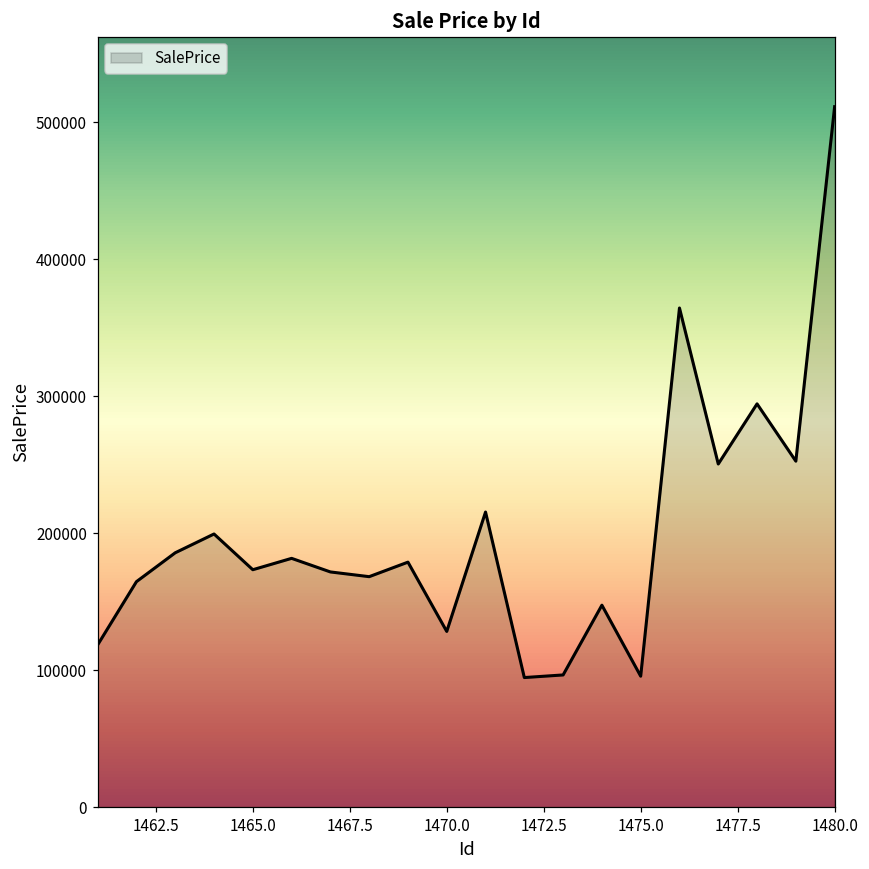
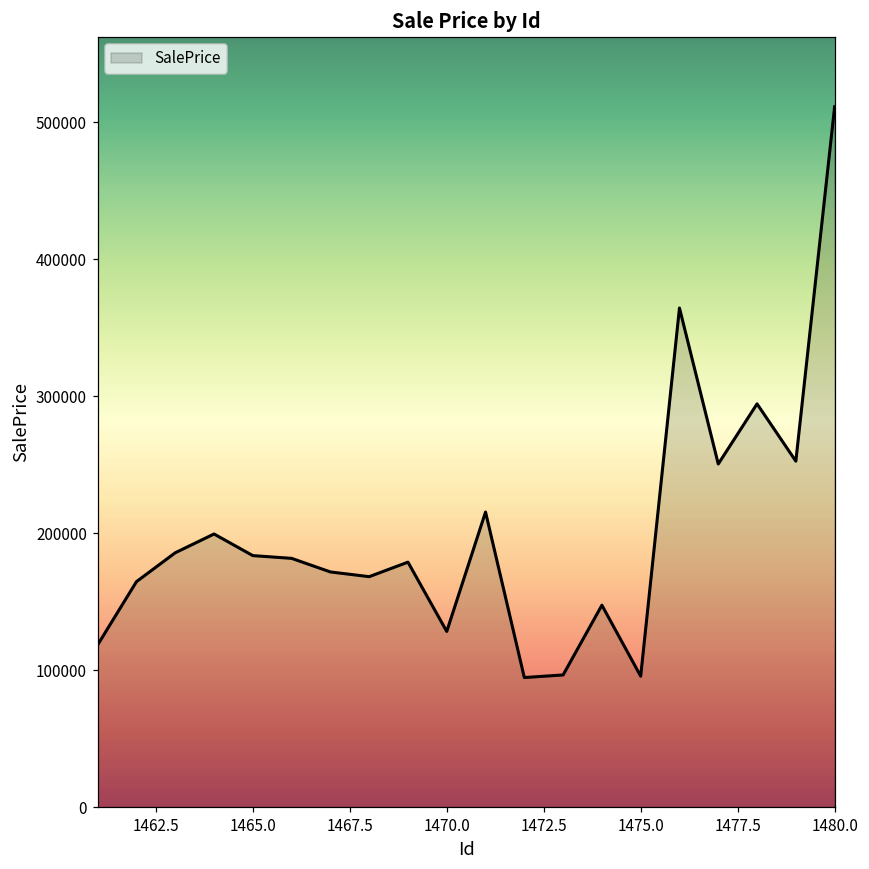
1465.0: 173000 -> 184000
